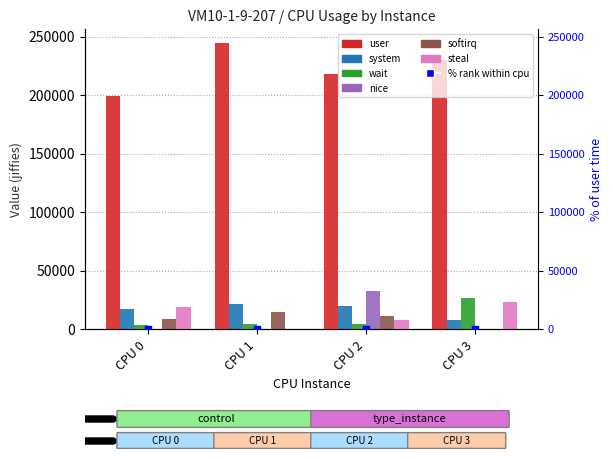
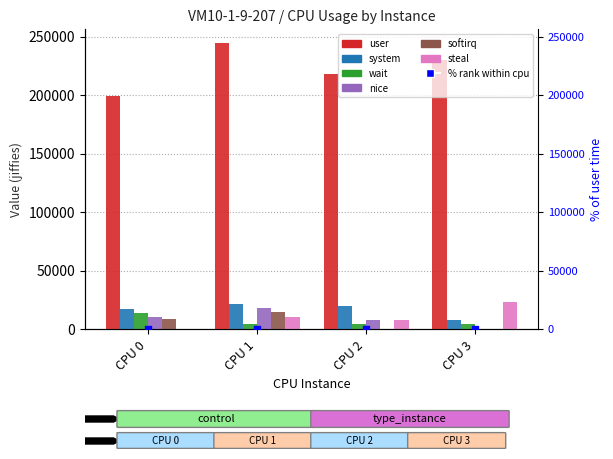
wait, CPU 0: 4000 -> 14000
nice, CPU 0: 0 -> 10000
steal, CPU 0: 18000 -> 0
nice, CPU 1: 0 -> 18000
steal, CPU 1: 0 -> 10000
nice, CPU 2: 32000 -> 8000
softirq, CPU 2: 11000 -> 0
wait, CPU 3: 26000 -> 4000
